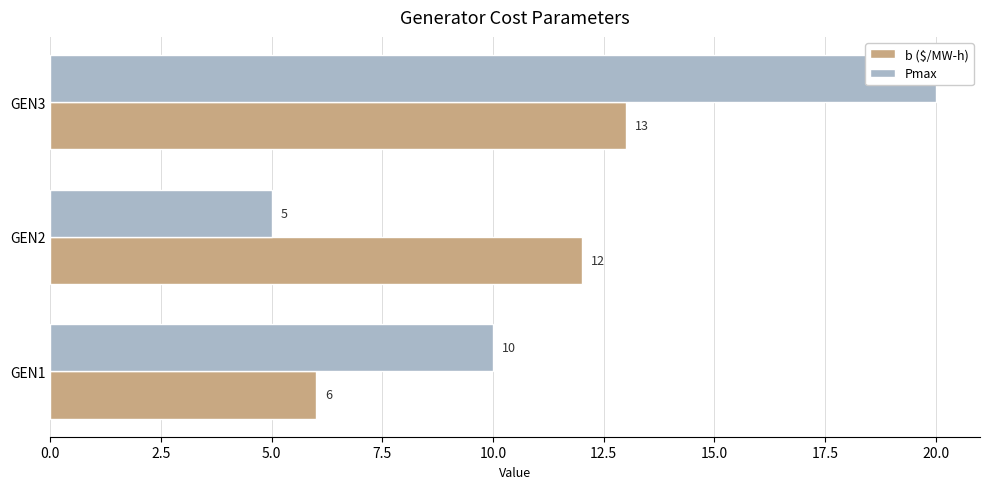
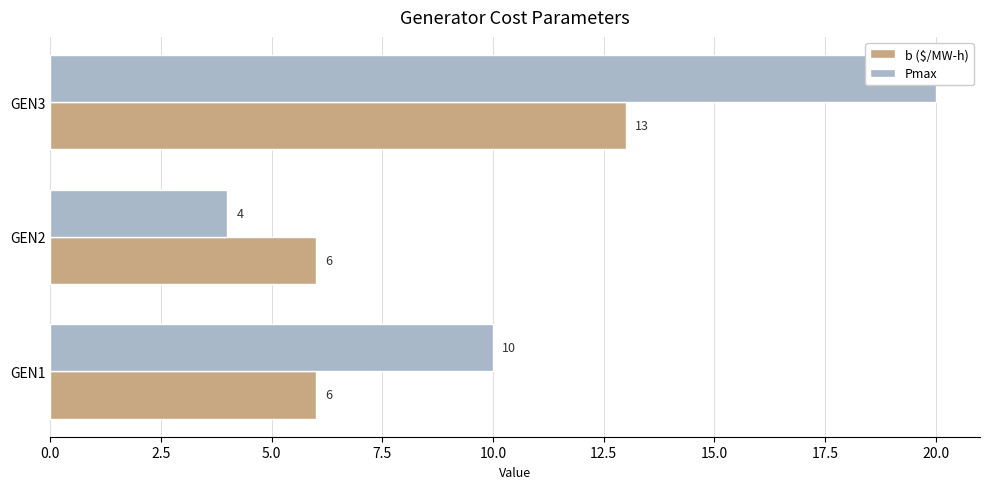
Pmax, GEN2: 5 -> 4
b ($/MW-h), GEN2: 12 -> 6
